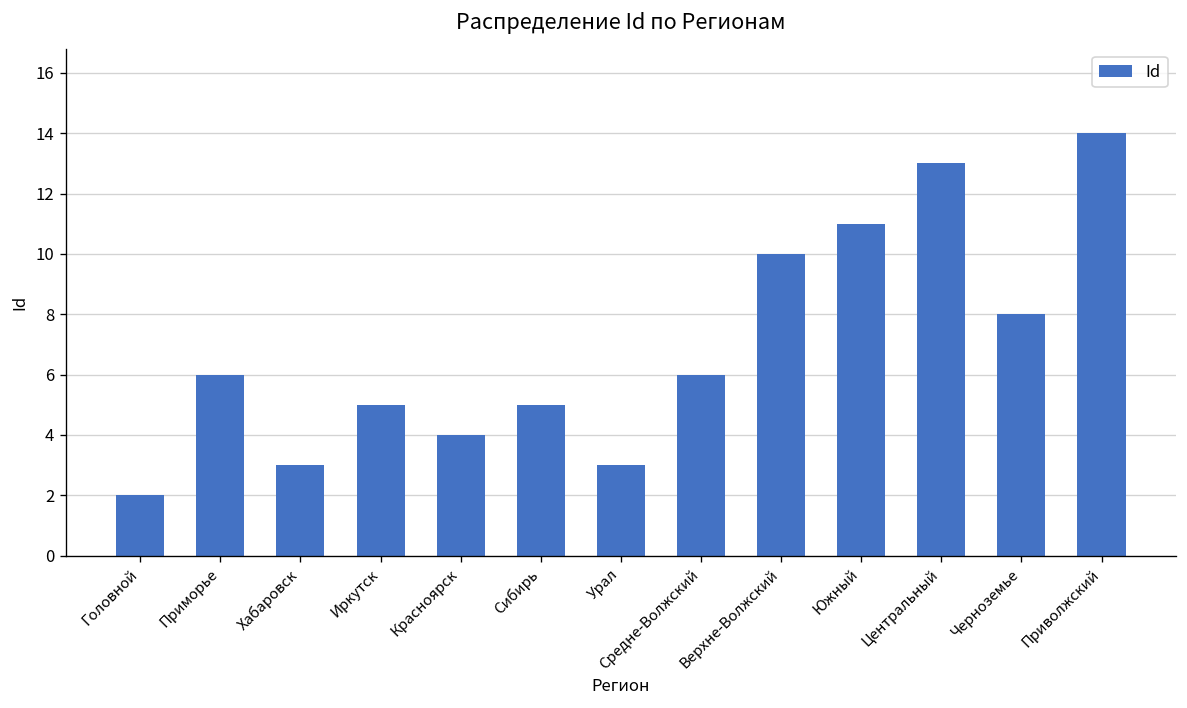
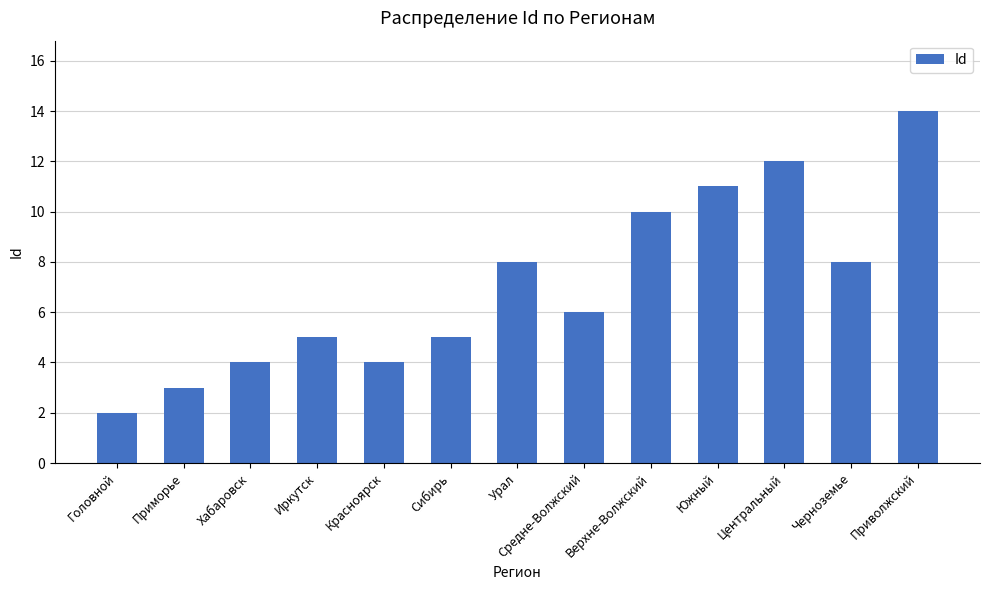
Приморье: 6 -> 3
Хабаровск: 3 -> 4
Урал: 3 -> 8
Центральный: 13 -> 12
